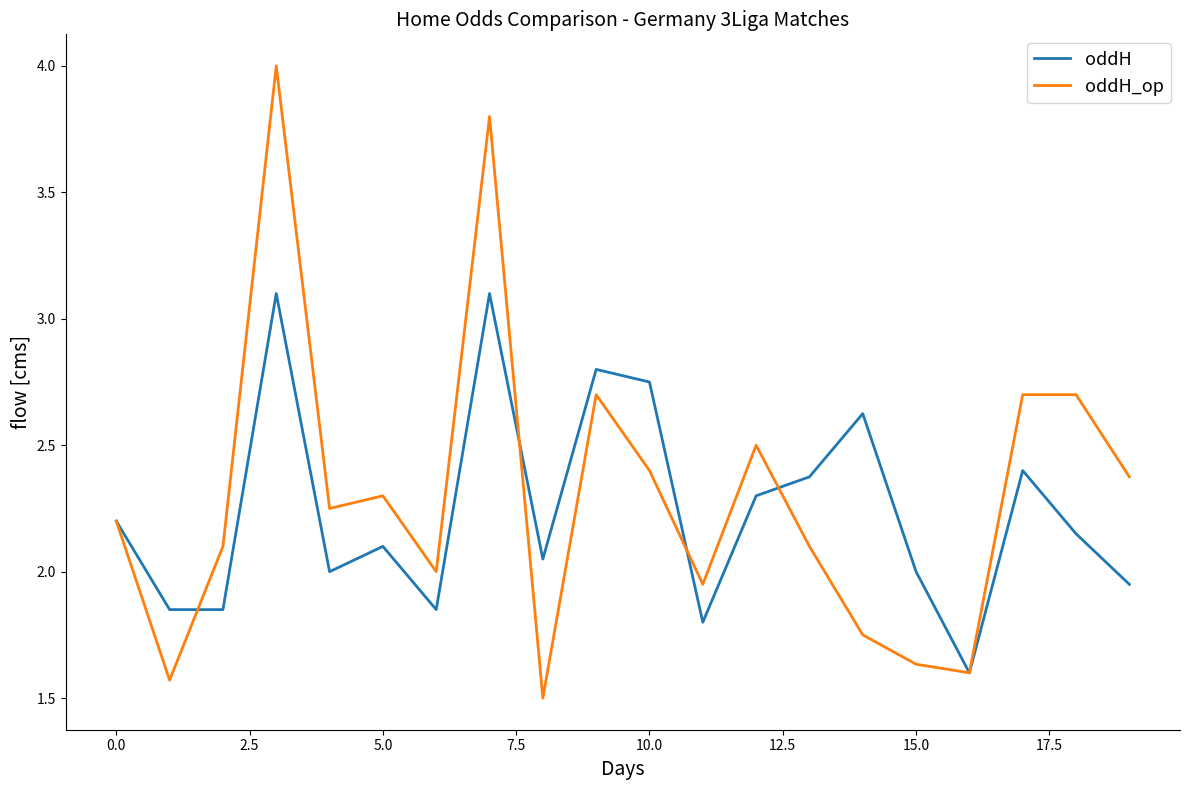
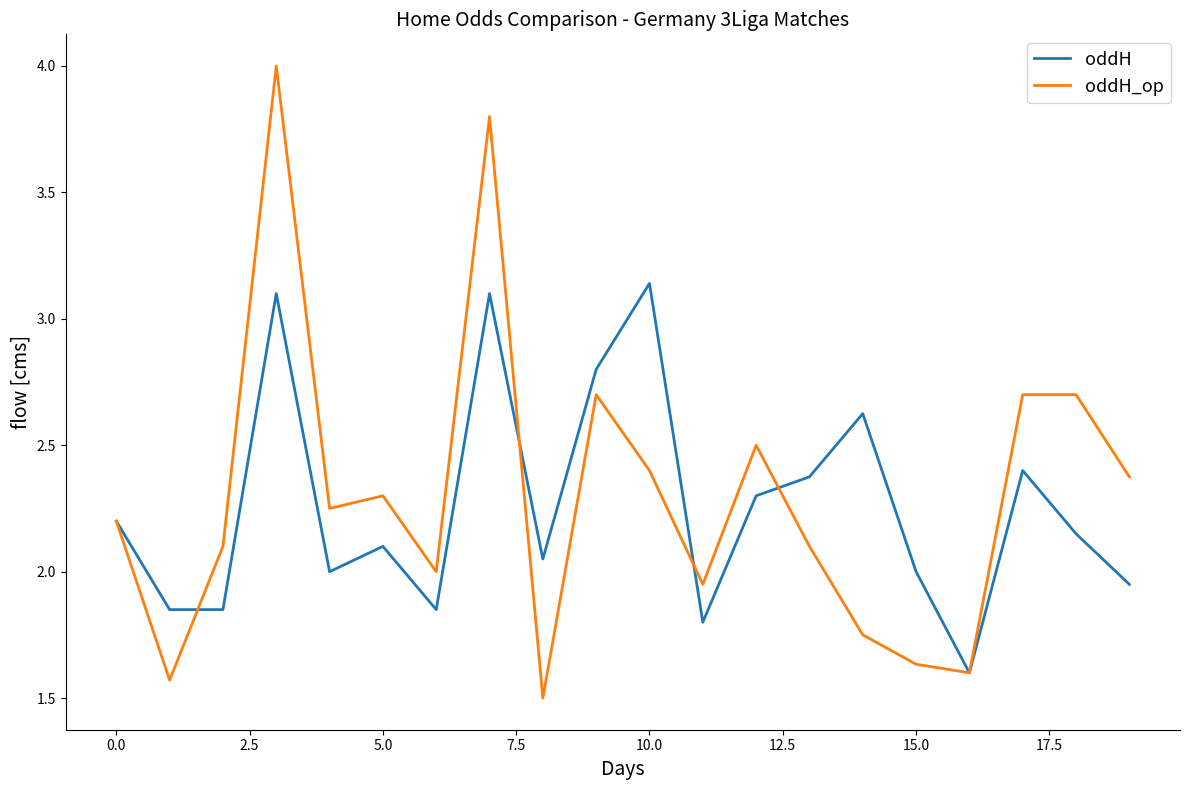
oddH, 10.0: 2.75 -> 3.14
